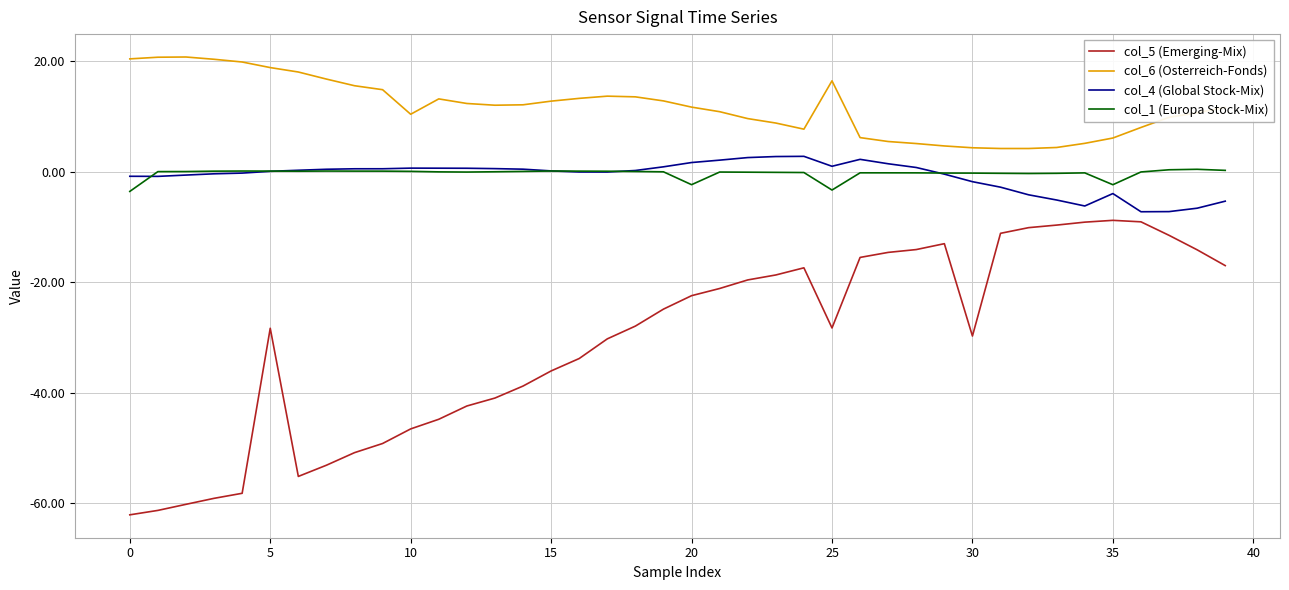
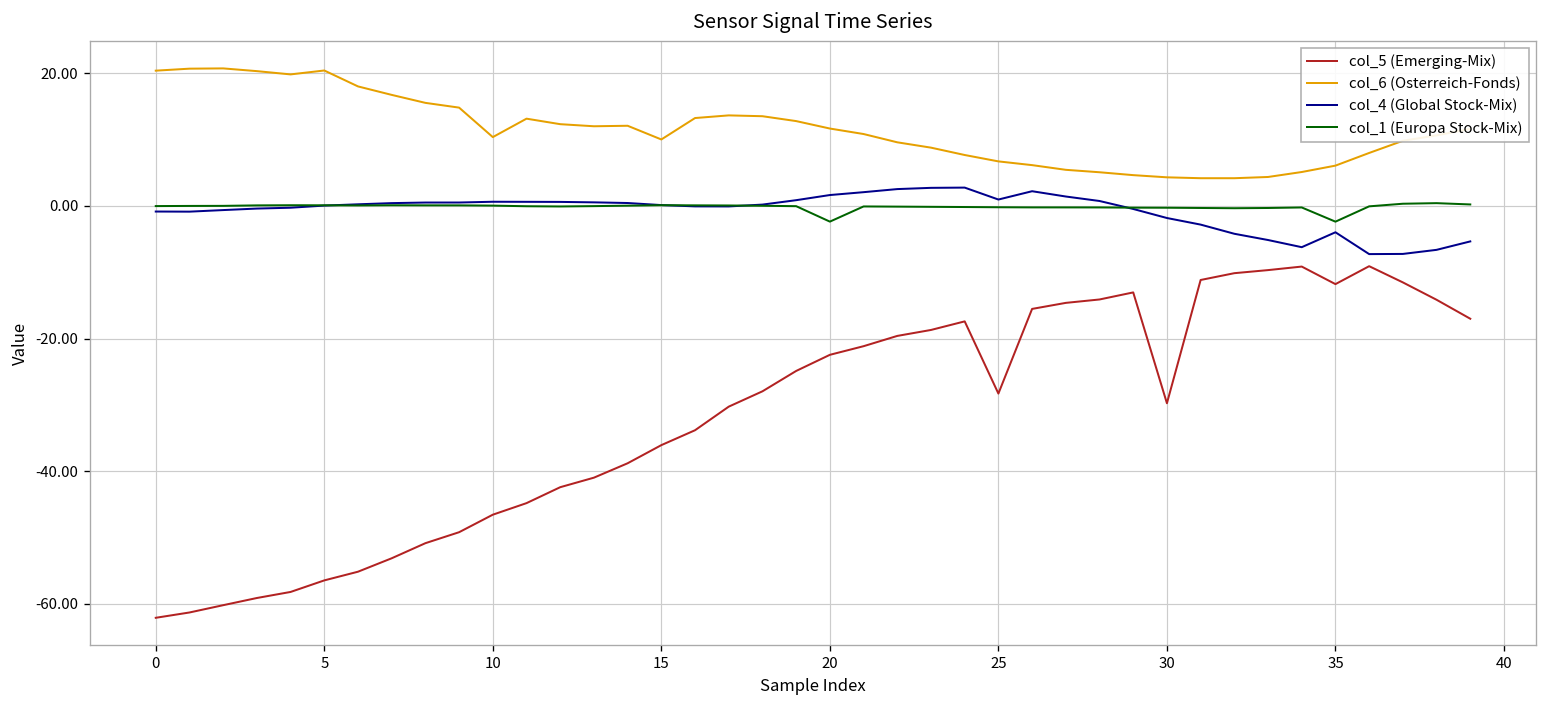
col_1 (Europa Stock-Mix), 0: -4 -> 0
col_5 (Emerging-Mix), 5: -28 -> -56
col_6 (Osterreich-Fonds), 5: 19 -> 20
col_6 (Osterreich-Fonds), 15: 13 -> 10
col_6 (Osterreich-Fonds), 25: 16 -> 7
col_1 (Europa Stock-Mix), 25: -3 -> 0
col_5 (Emerging-Mix), 35: -9 -> -12
